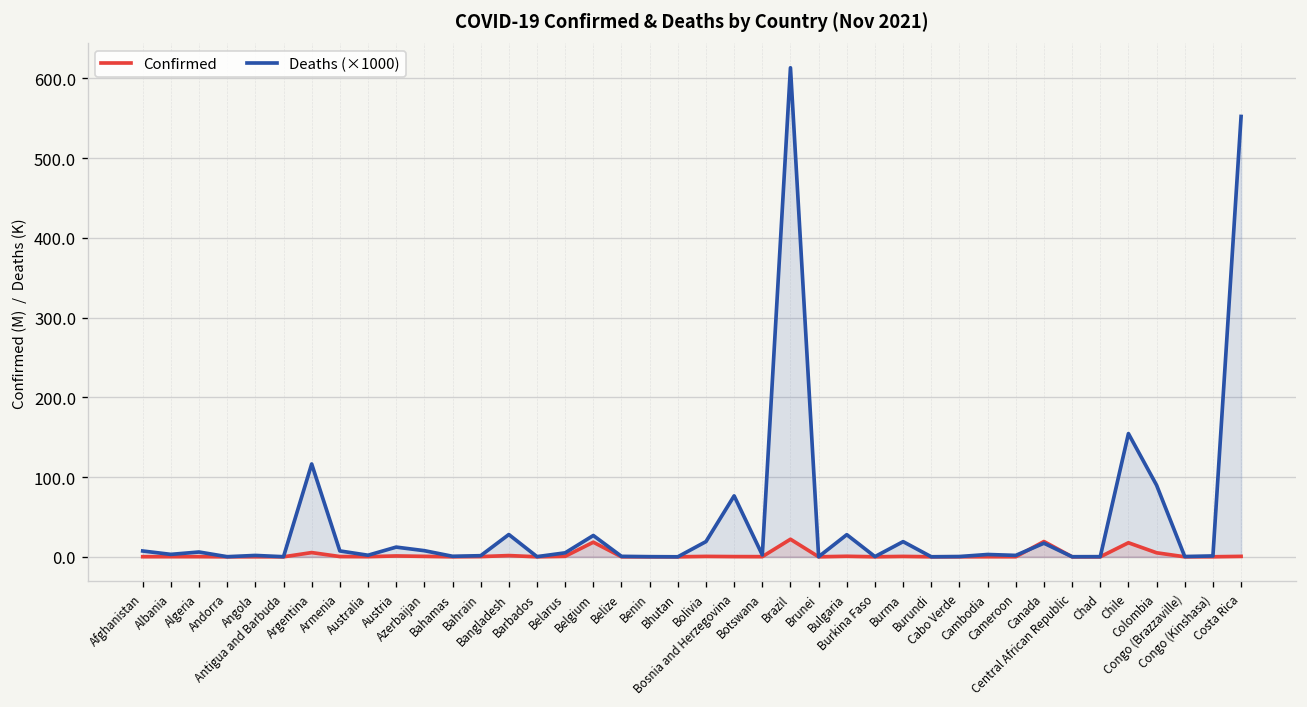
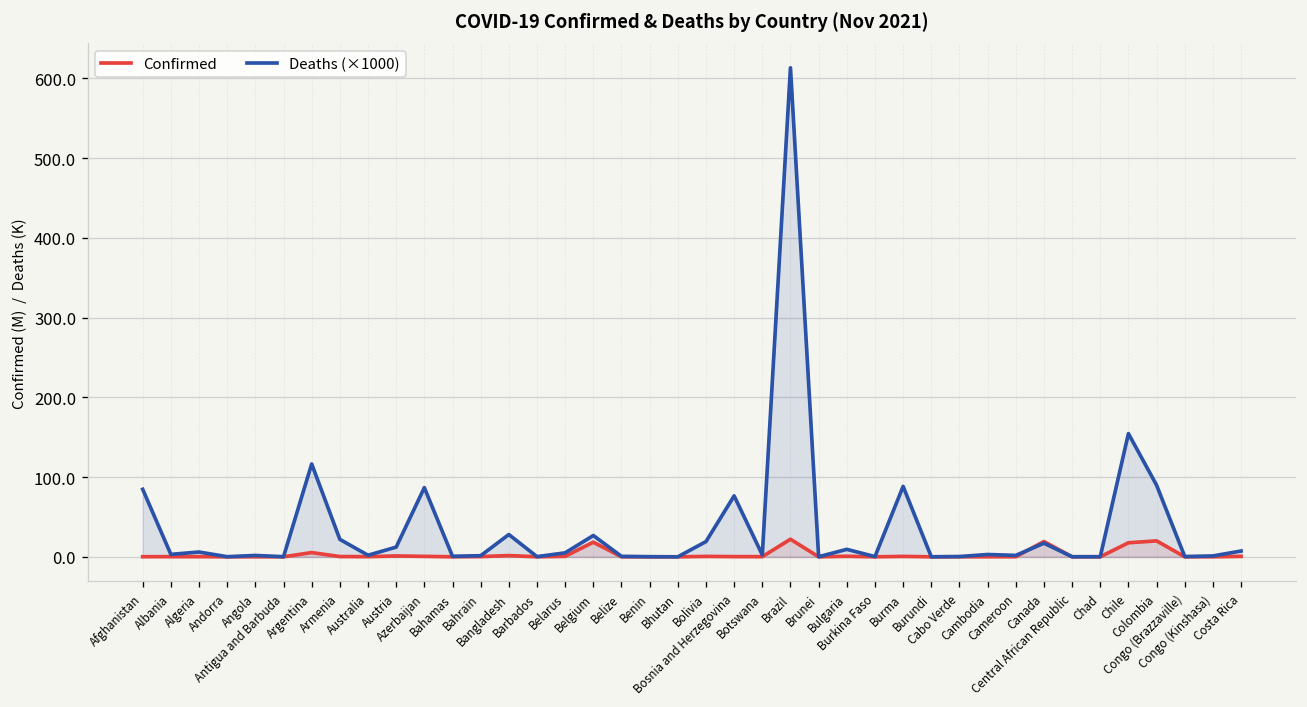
Deaths (×1000), Afghanistan: 10 -> 80
Deaths (×1000), Armenia: 10 -> 20
Deaths (×1000), Azerbaijan: 10 -> 90
Deaths (×1000), Bulgaria: 30 -> 10
Deaths (×1000), Burma: 20 -> 90
Confirmed, Colombia: 10 -> 20
Deaths (×1000), Costa Rica: 550 -> 10
